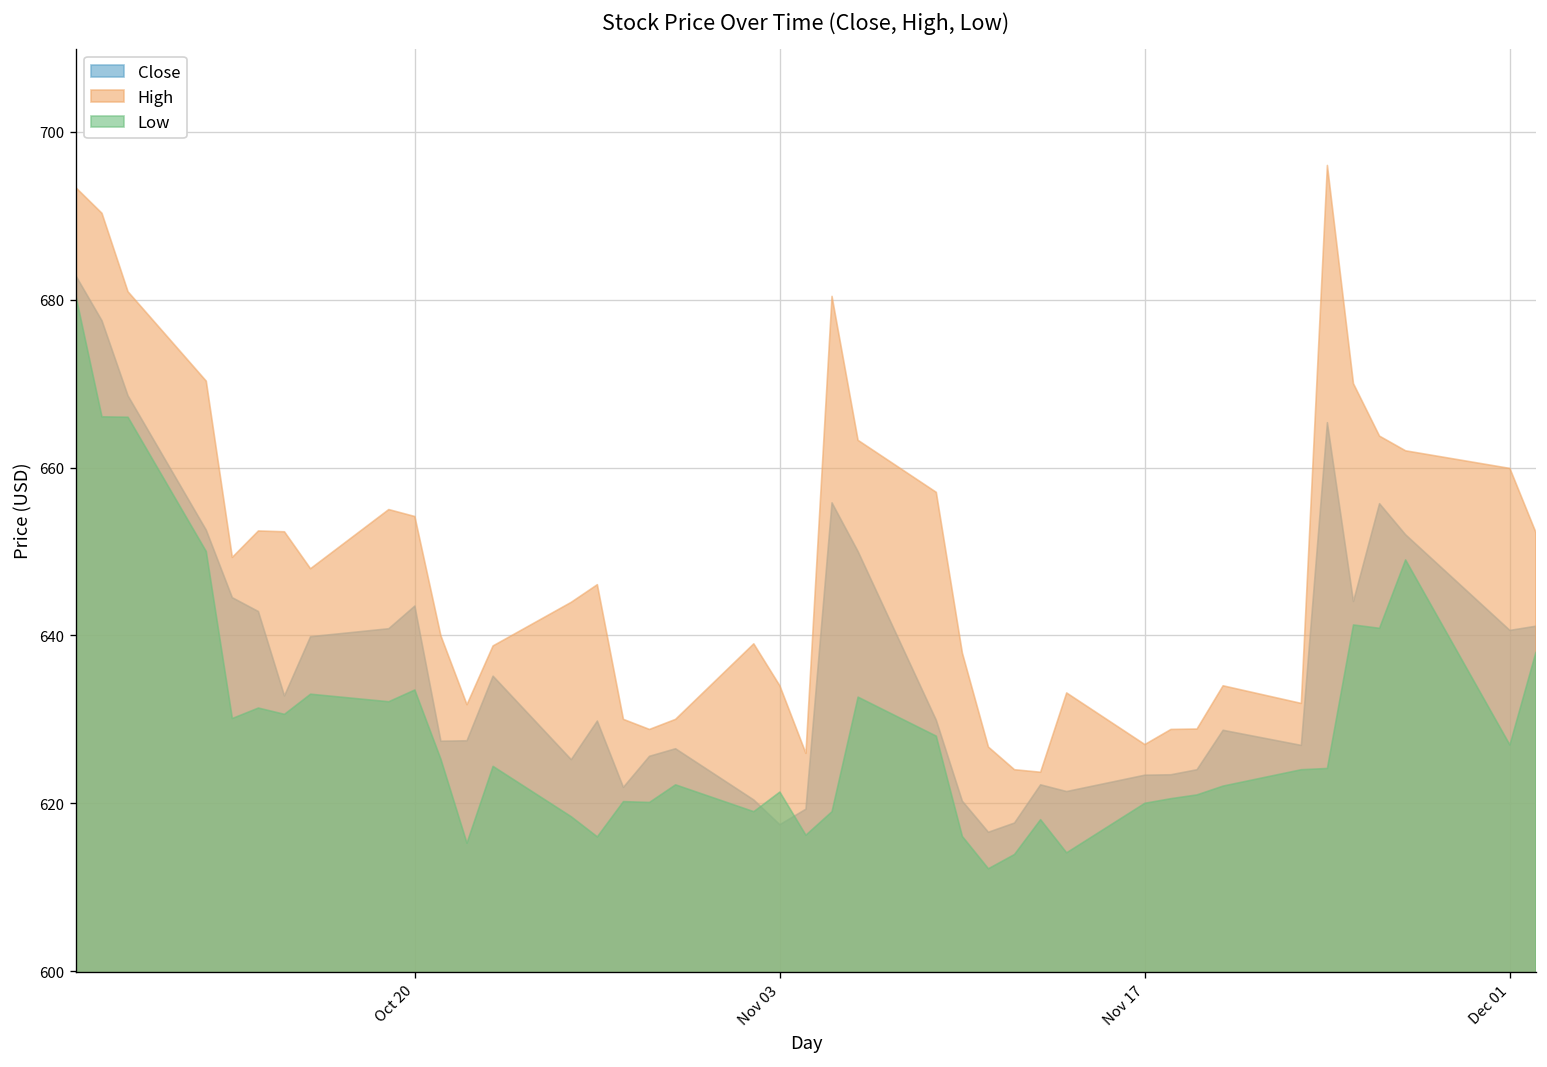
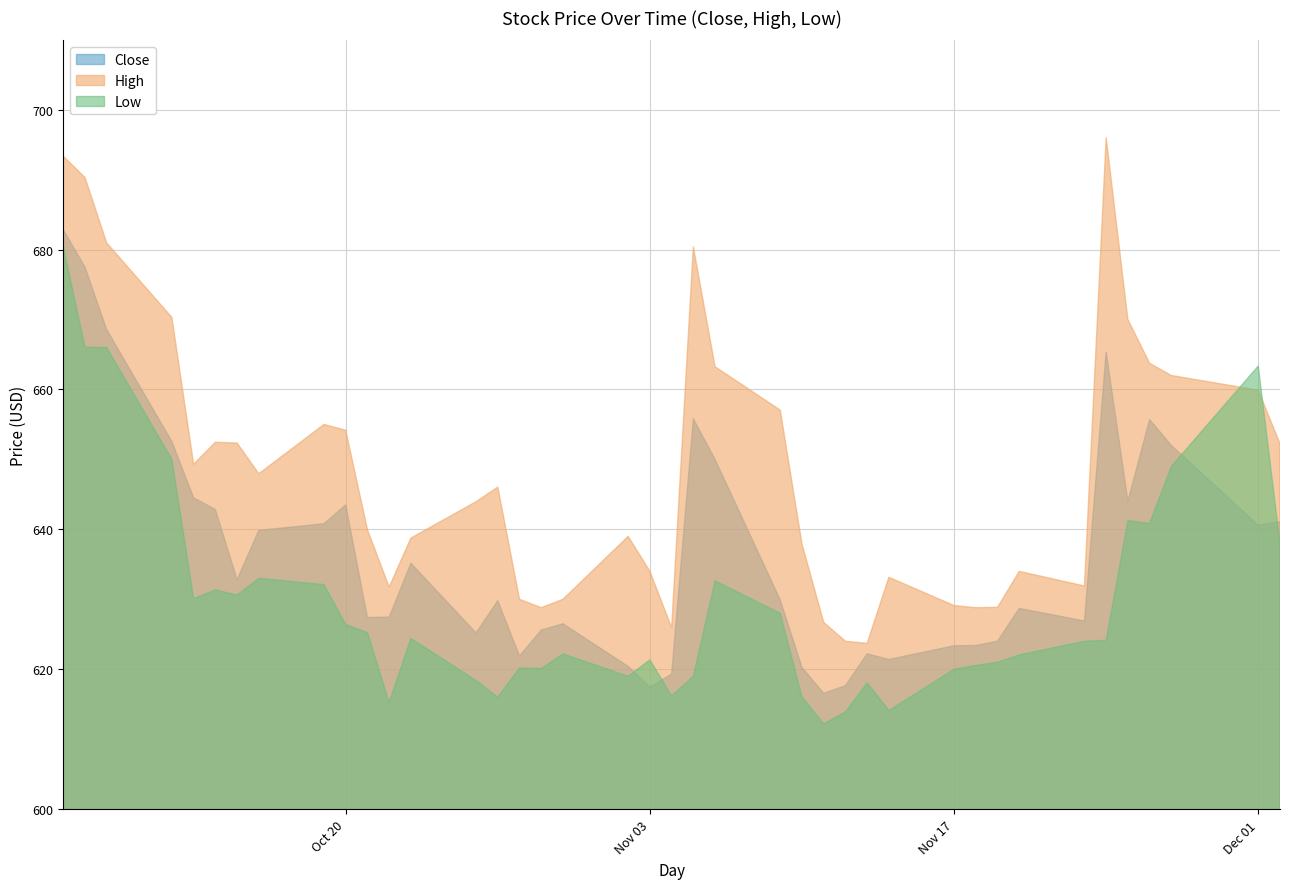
Low, Oct 20: 634 -> 626
High, Nov 17: 627 -> 629
Low, Dec 01: 627 -> 663
